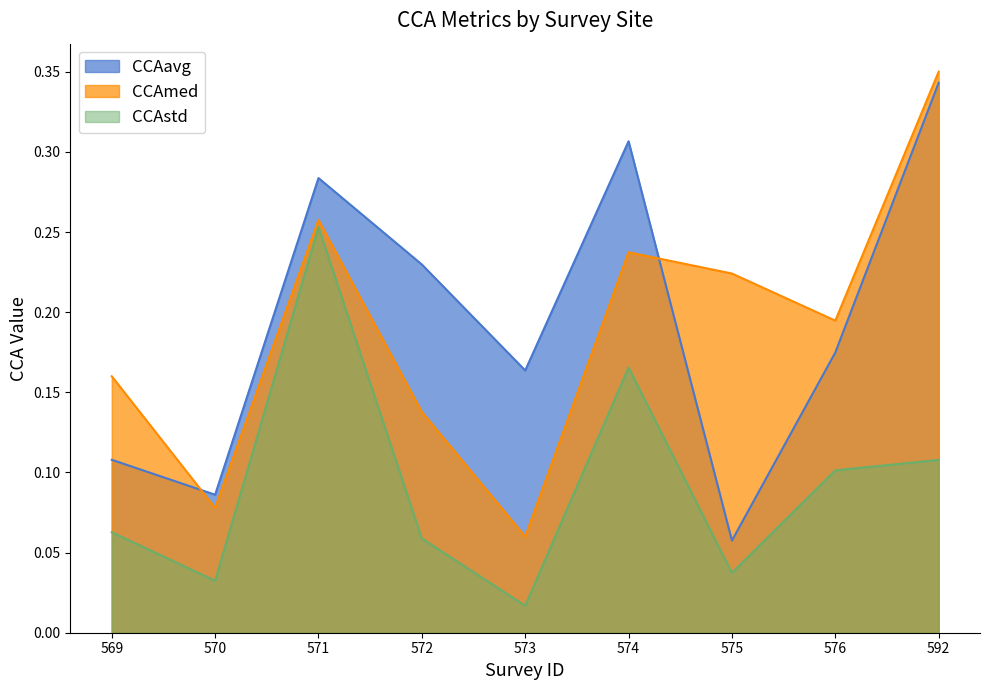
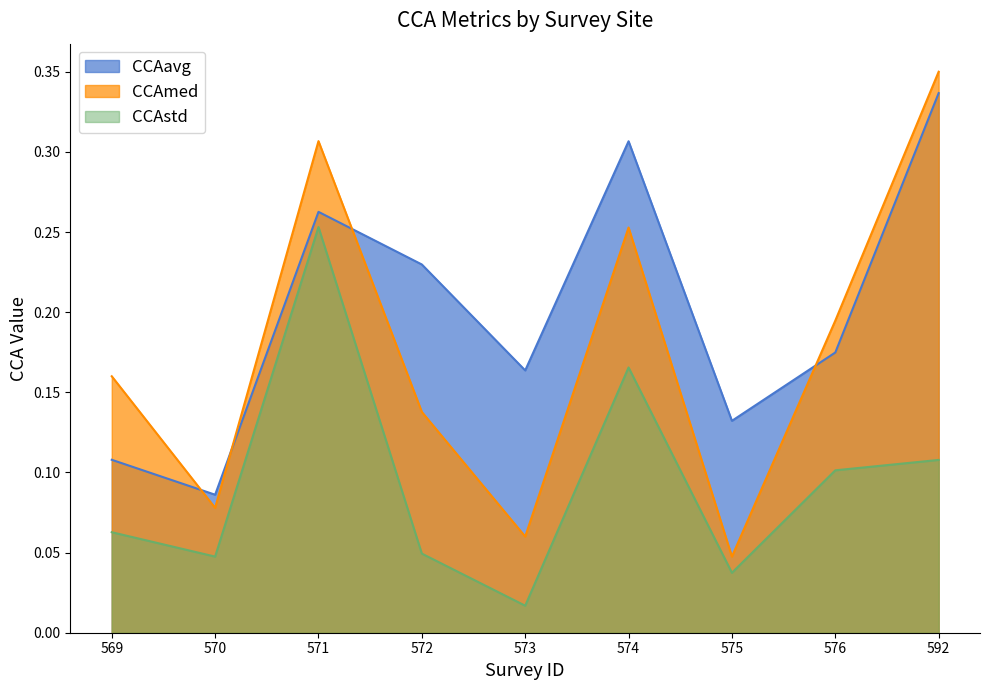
CCAstd, 570: 0.032 -> 0.047
CCAavg, 571: 0.284 -> 0.263
CCAmed, 571: 0.258 -> 0.307
CCAstd, 572: 0.059 -> 0.049
CCAmed, 574: 0.237 -> 0.253
CCAavg, 575: 0.058 -> 0.132
CCAmed, 575: 0.224 -> 0.048
CCAavg, 592: 0.343 -> 0.337
